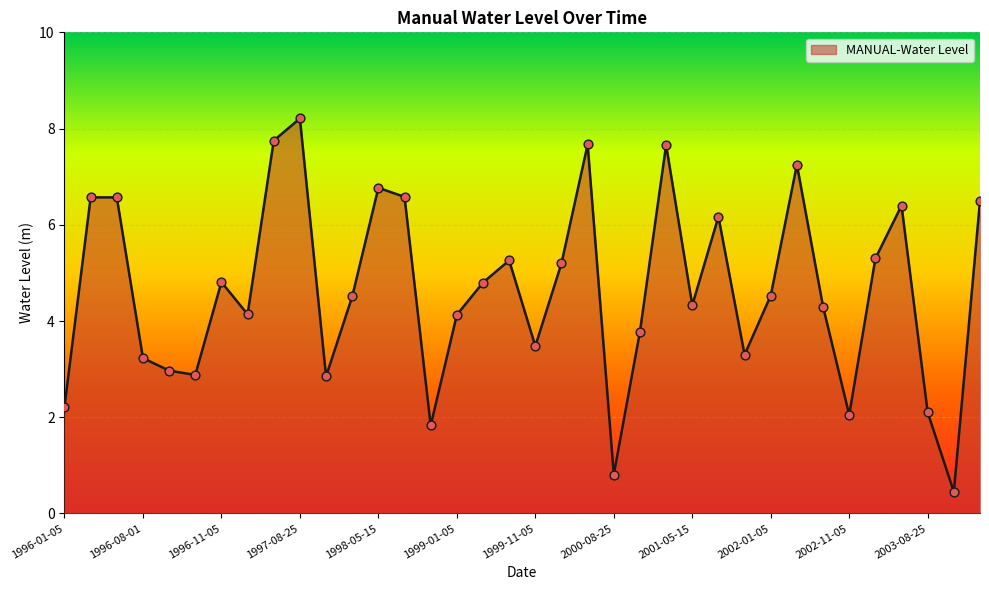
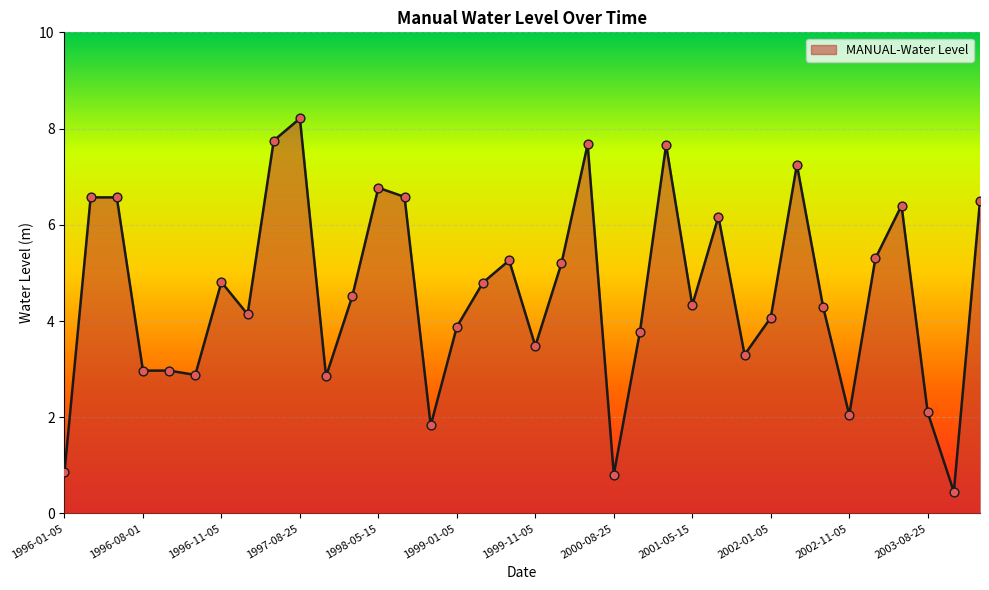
1996-01-05: 2.2 -> 0.9
1996-08-01: 3.2 -> 3.0
1999-01-05: 4.1 -> 3.9
2002-01-05: 4.5 -> 4.1
